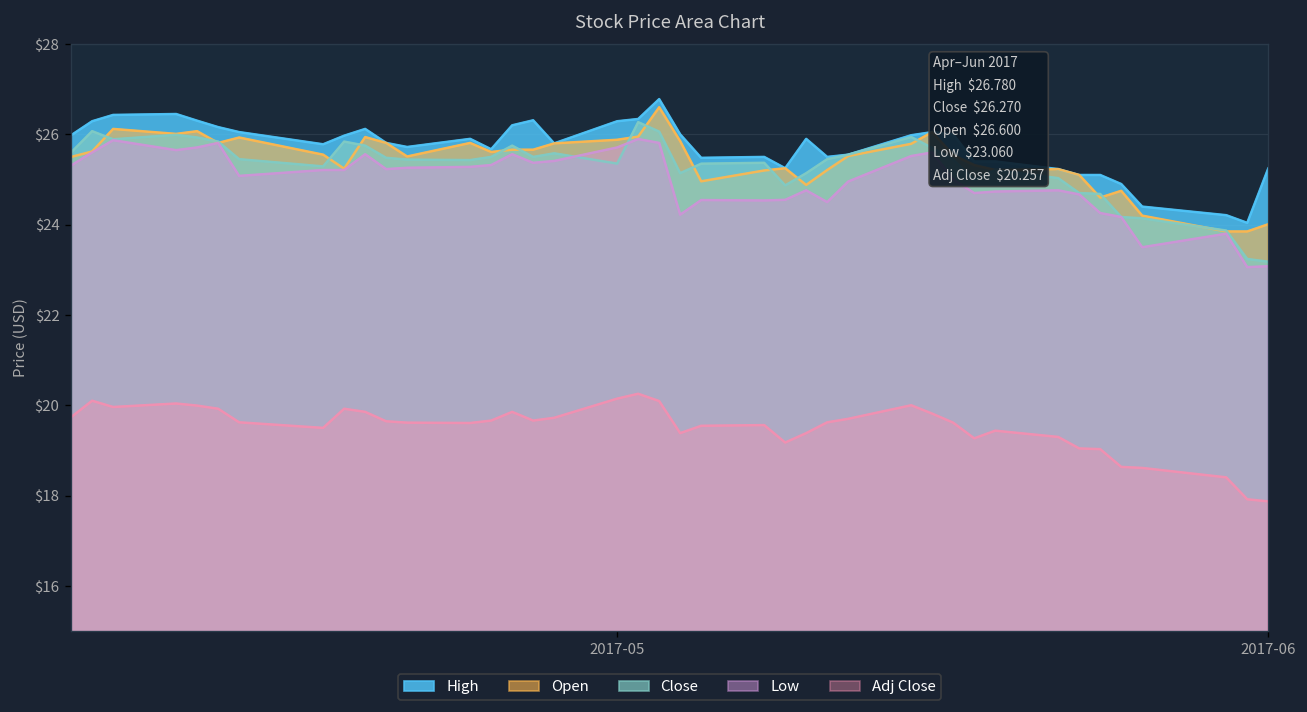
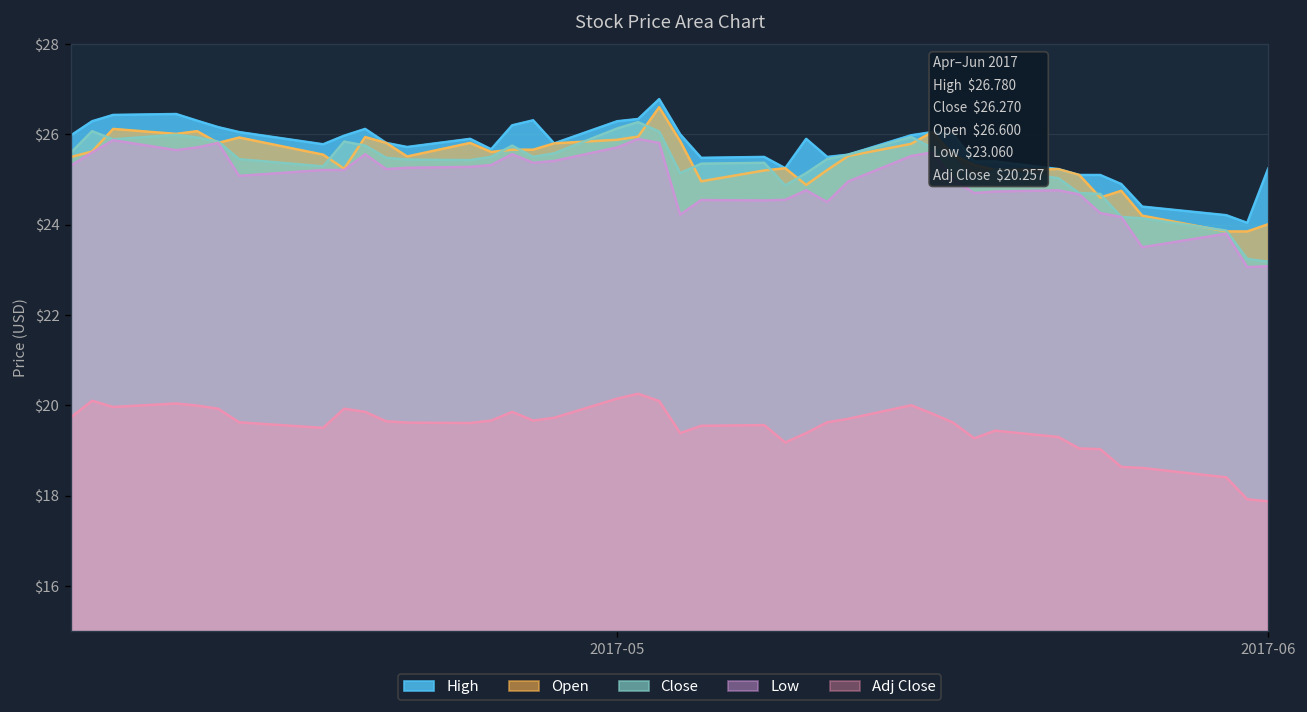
Close, 2017-05: $25.4 -> $26.1
